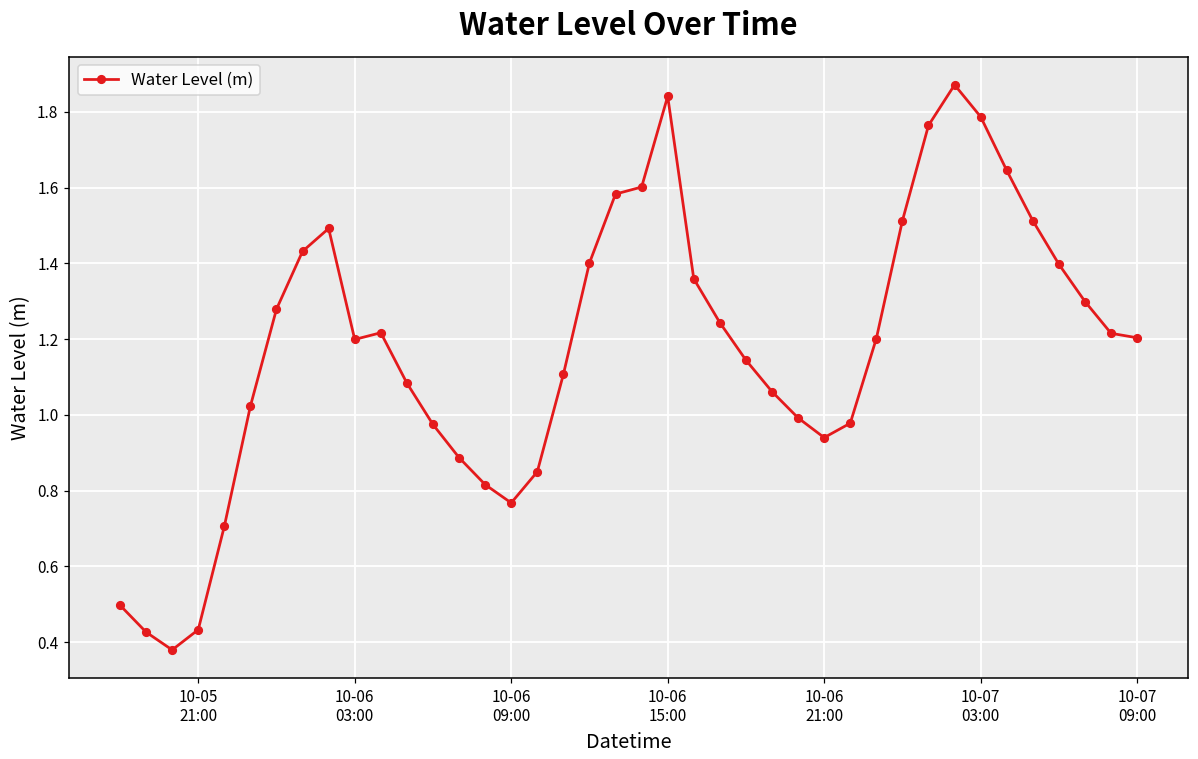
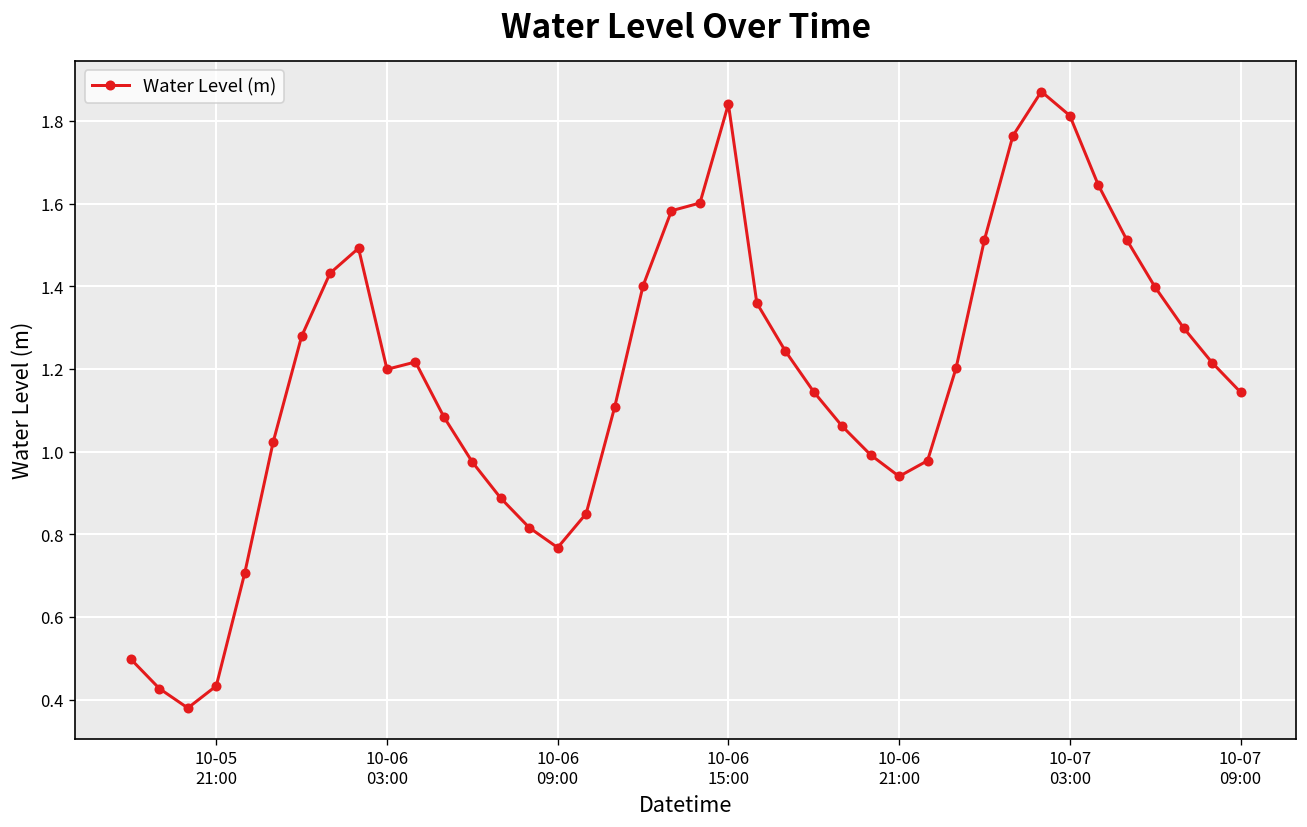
10-07 03:00: 1.79 -> 1.81
10-07 09:00: 1.20 -> 1.14
